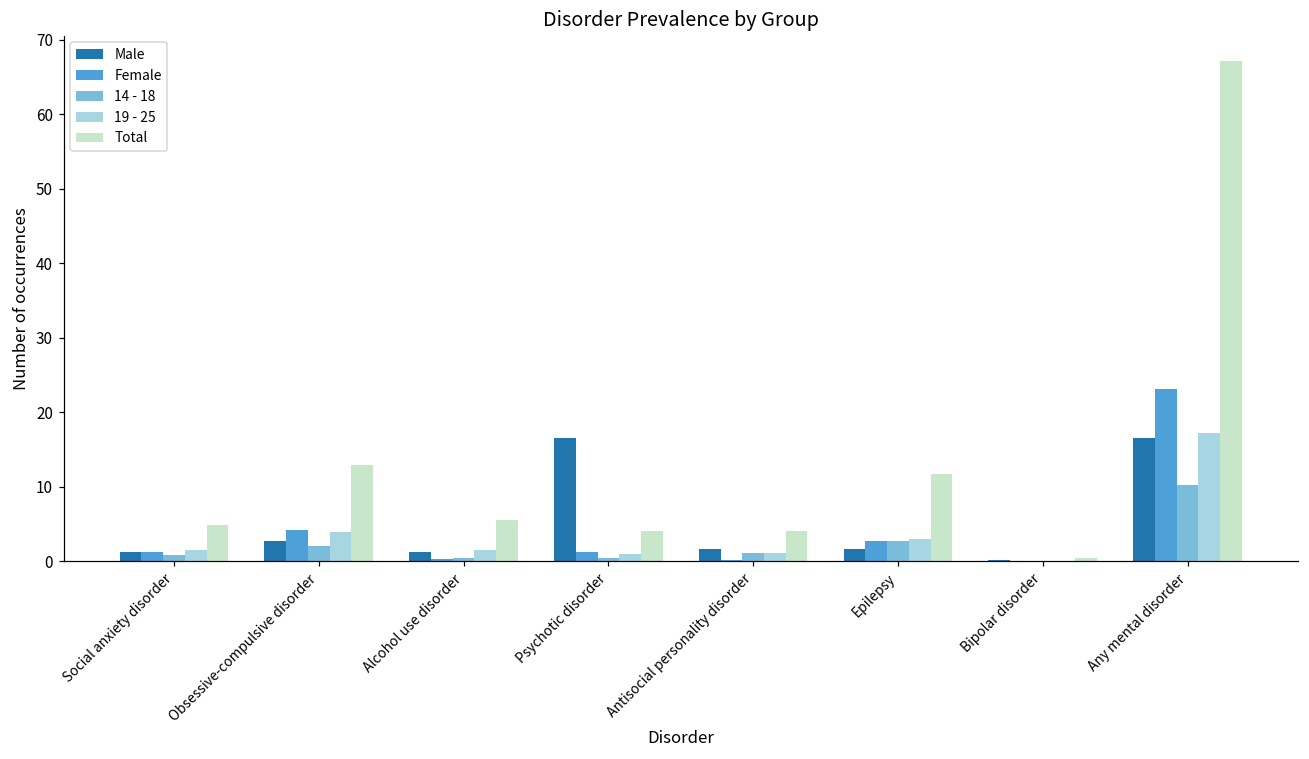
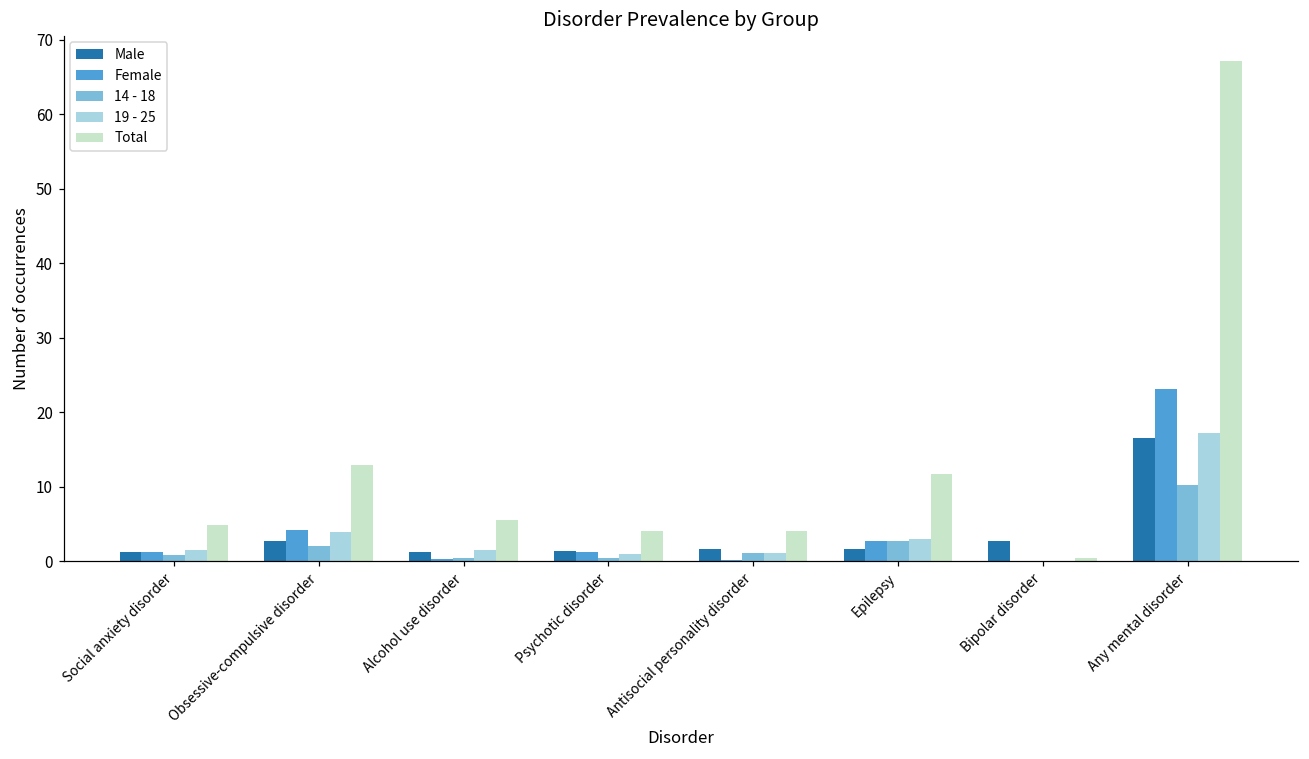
Male, Psychotic disorder: 17 -> 1
Male, Bipolar disorder: 0 -> 3
